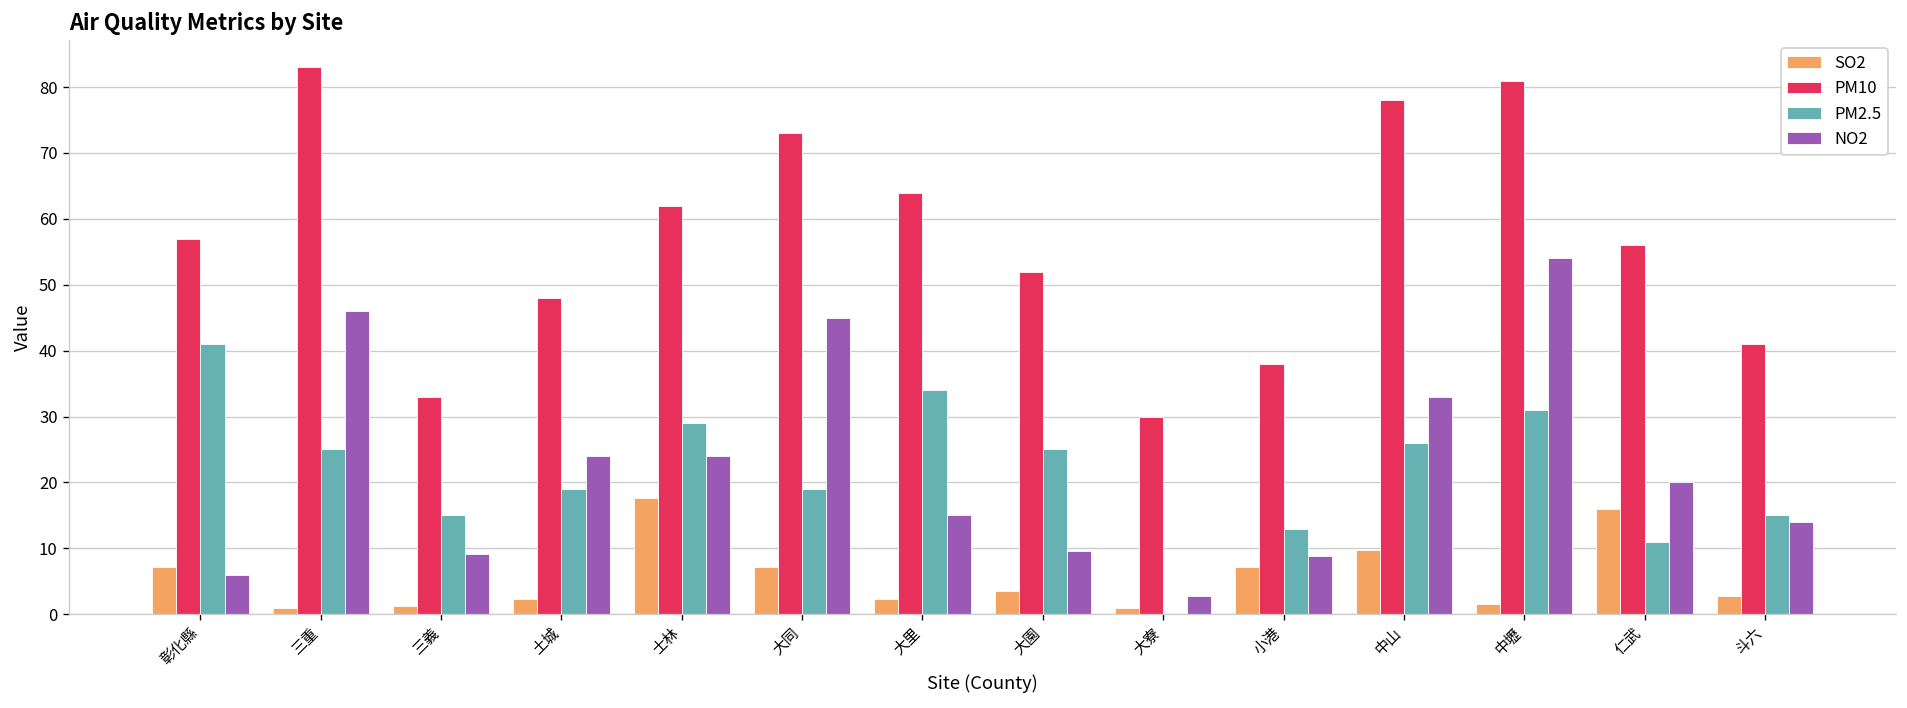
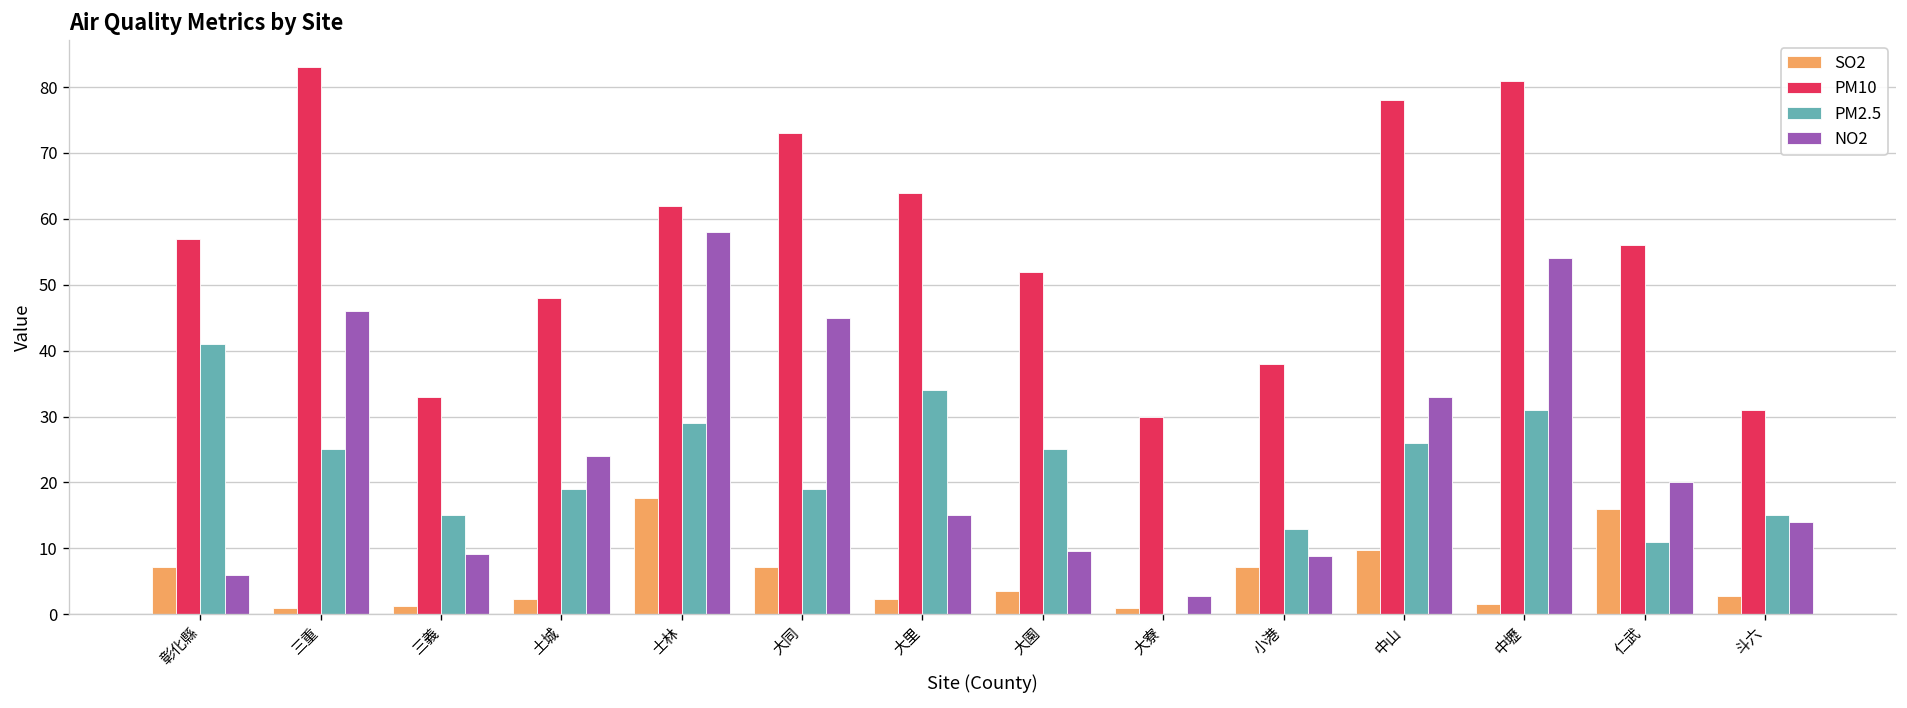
NO2, 士林: 24 -> 58
PM10, 斗六: 41 -> 31
